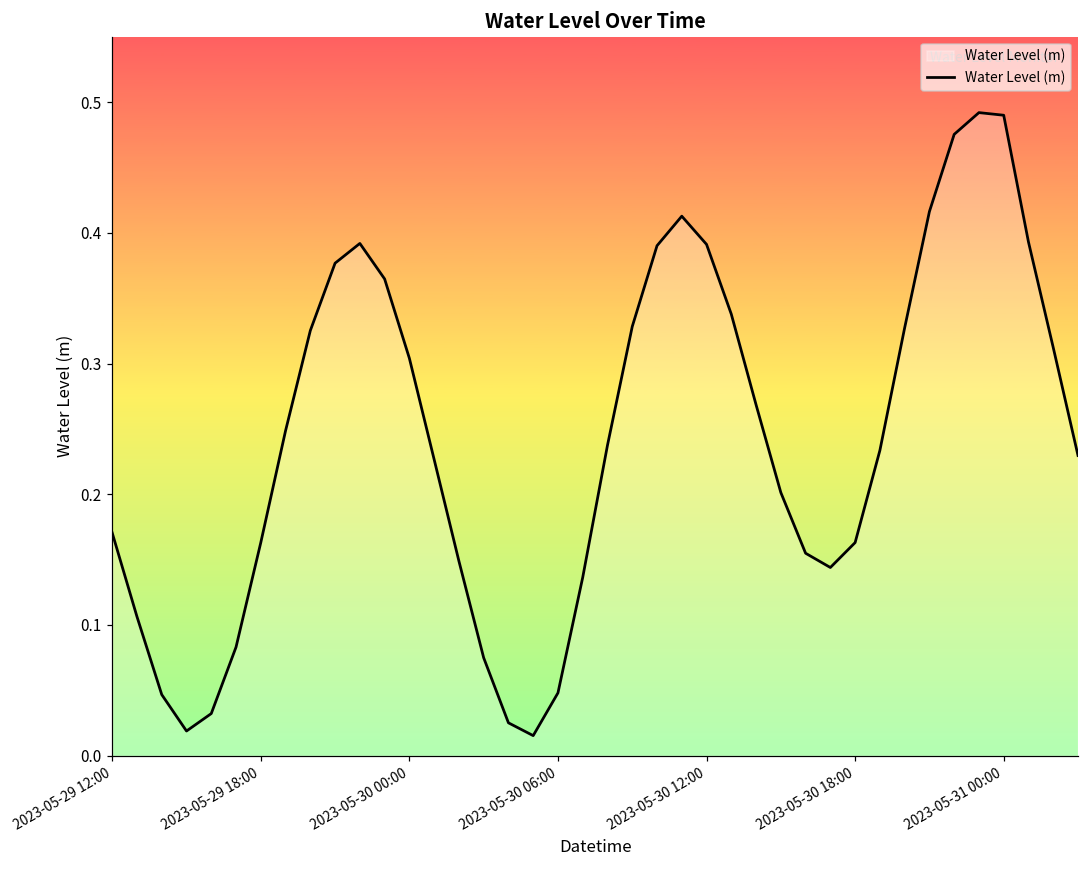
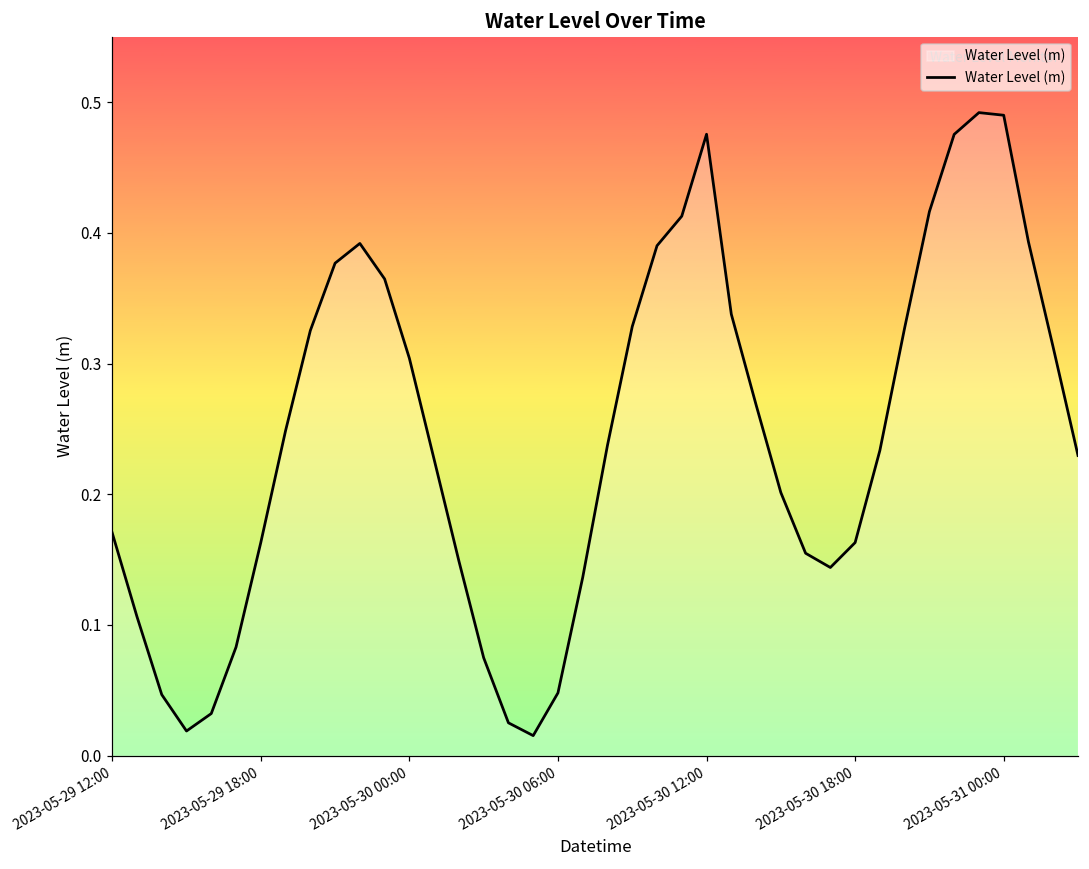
2023-05-30 12:00: 0.391 -> 0.475
